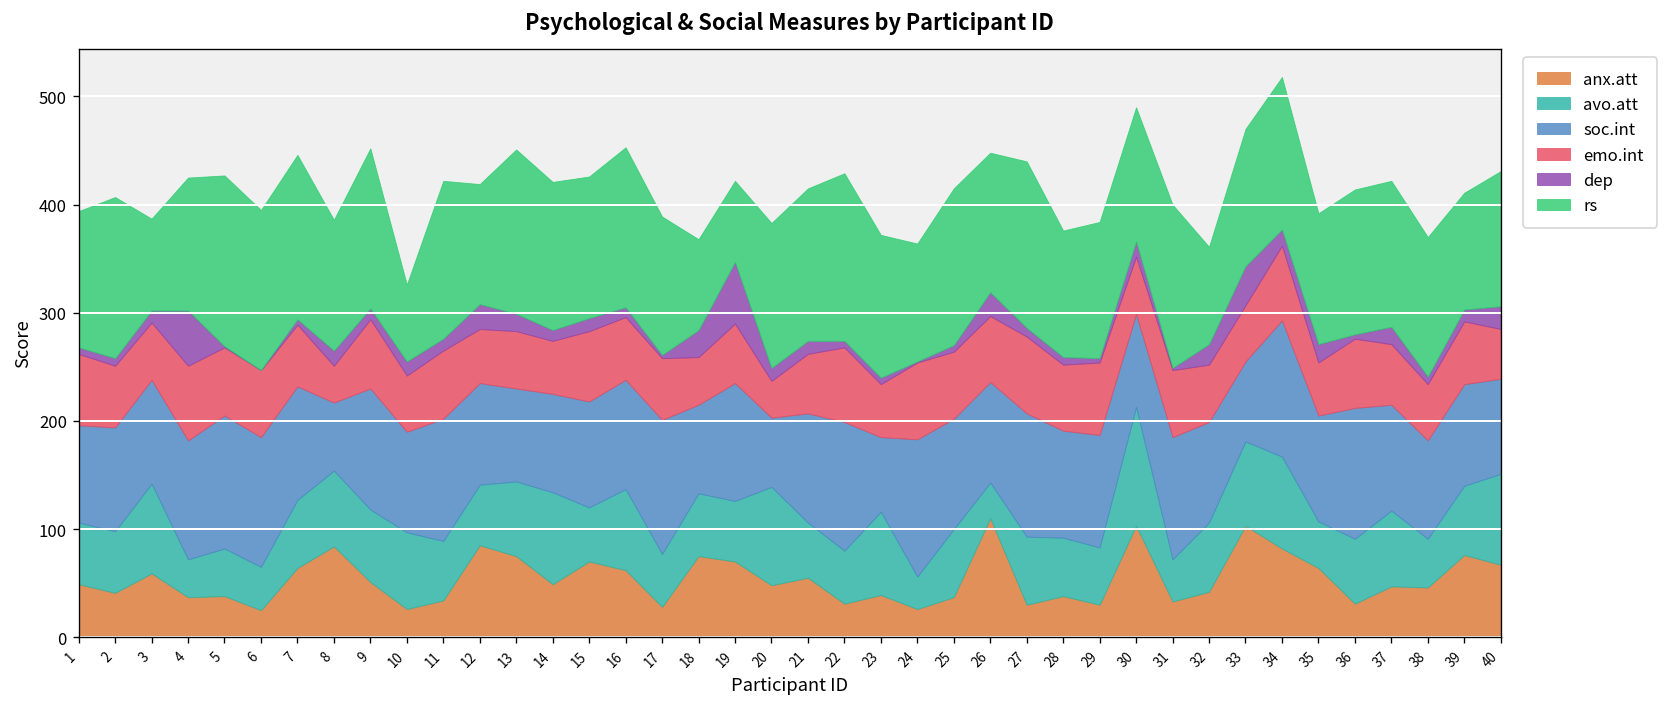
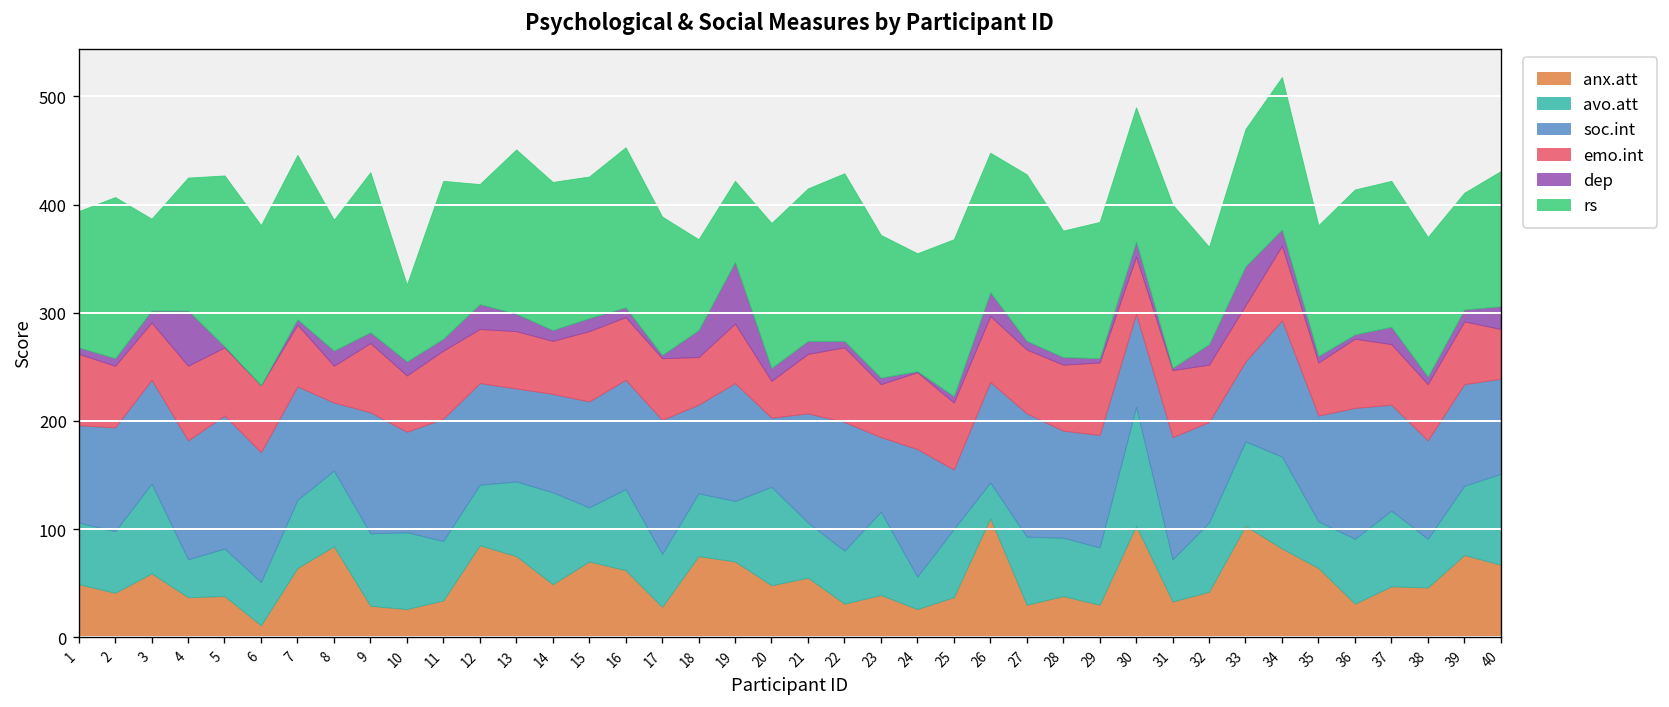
anx.att, 6: 30 -> 10
anx.att, 9: 50 -> 30
soc.int, 24: 130 -> 120
soc.int, 25: 100 -> 60
emo.int, 27: 70 -> 60
dep, 35: 20 -> 10
